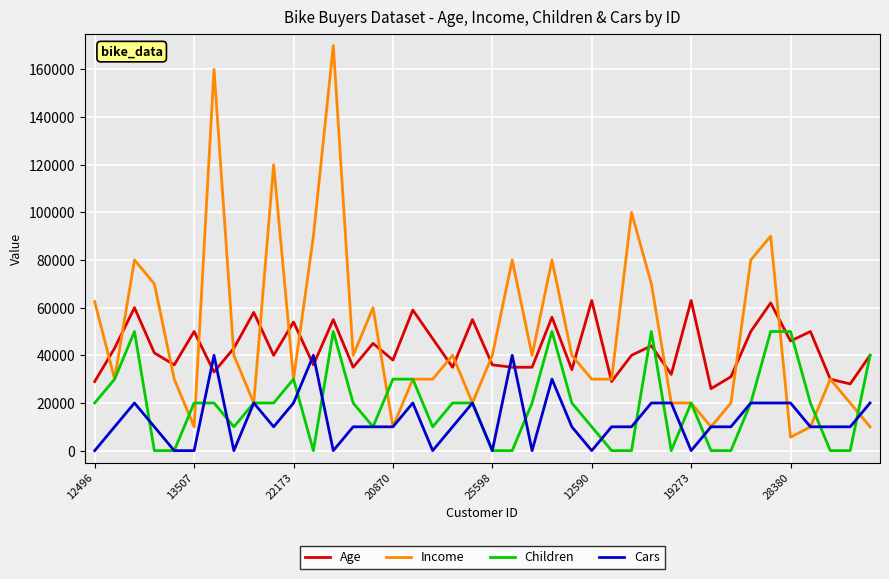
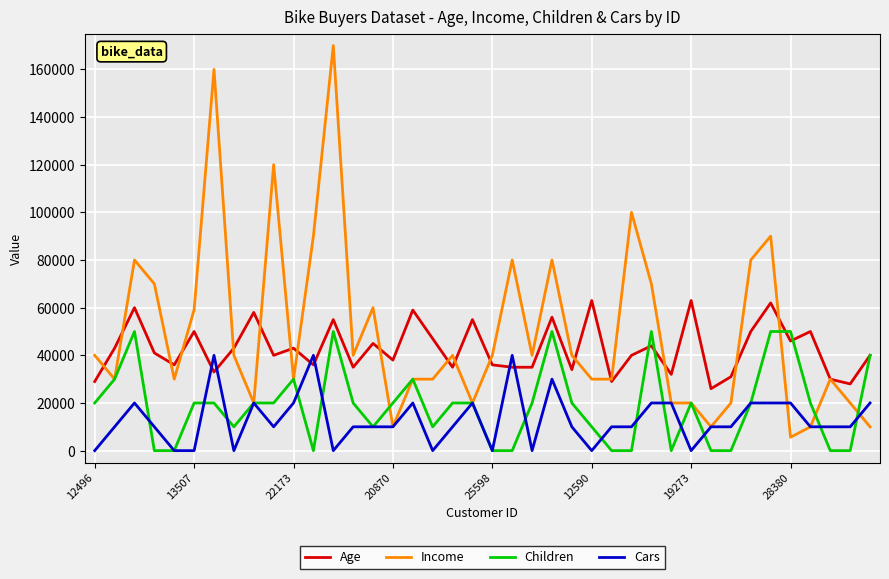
Income, 12496: 63000 -> 40000
Income, 13507: 10000 -> 59000
Age, 22173: 54000 -> 43000
Children, 20870: 30000 -> 20000
